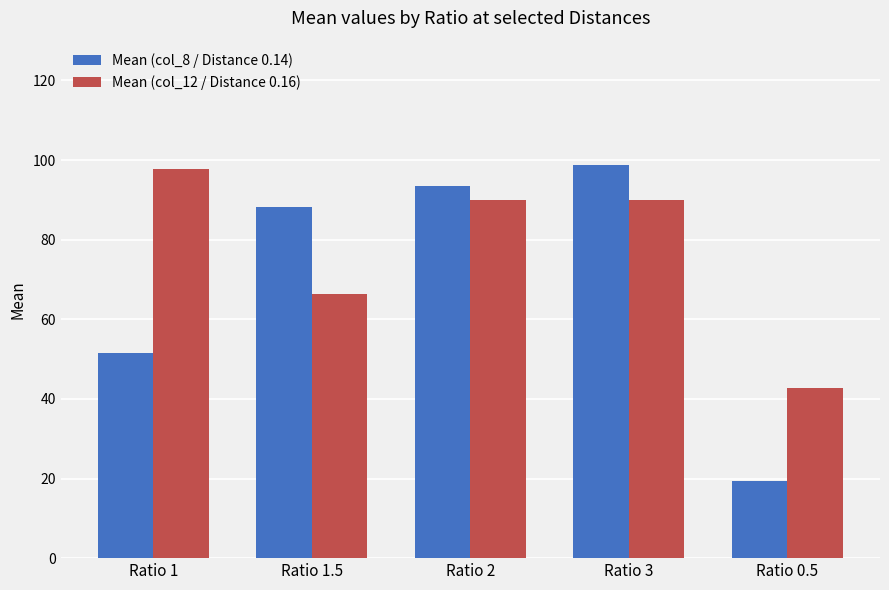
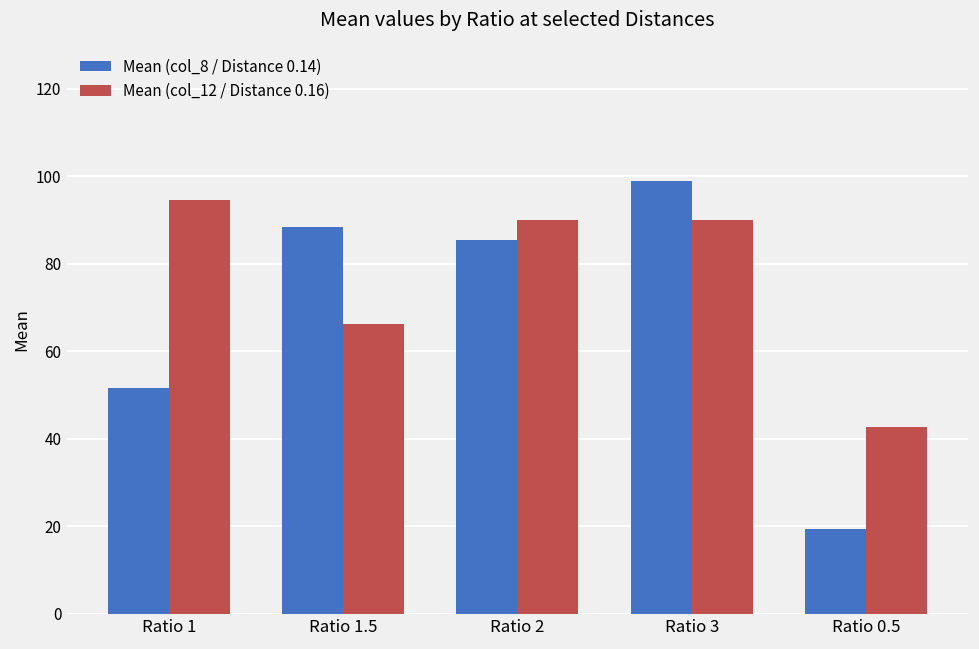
Mean (col_12 / Distance 0.16), Ratio 1: 98 -> 95
Mean (col_8 / Distance 0.14), Ratio 2: 94 -> 86
